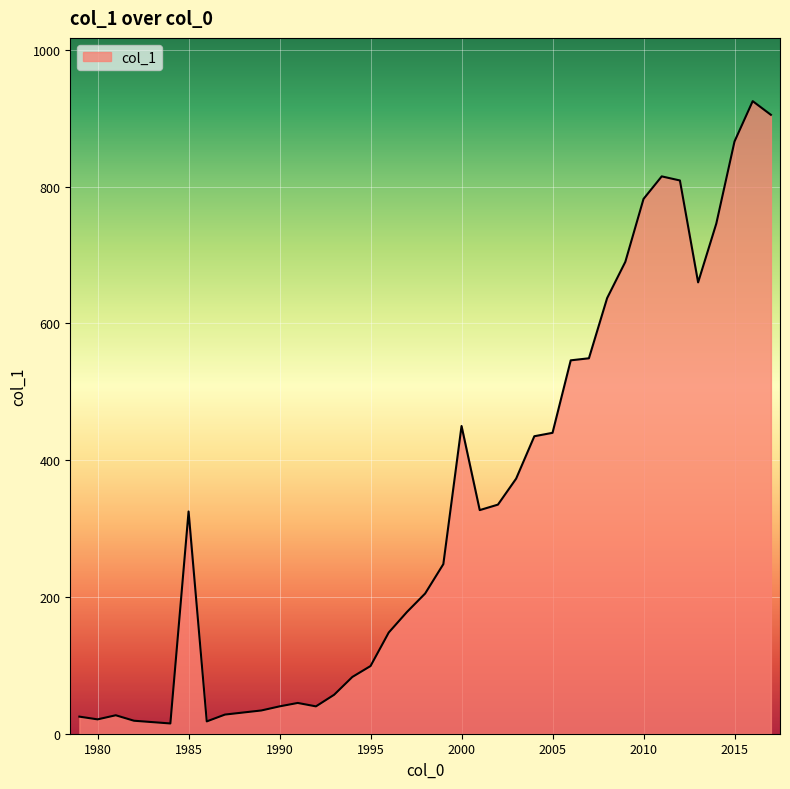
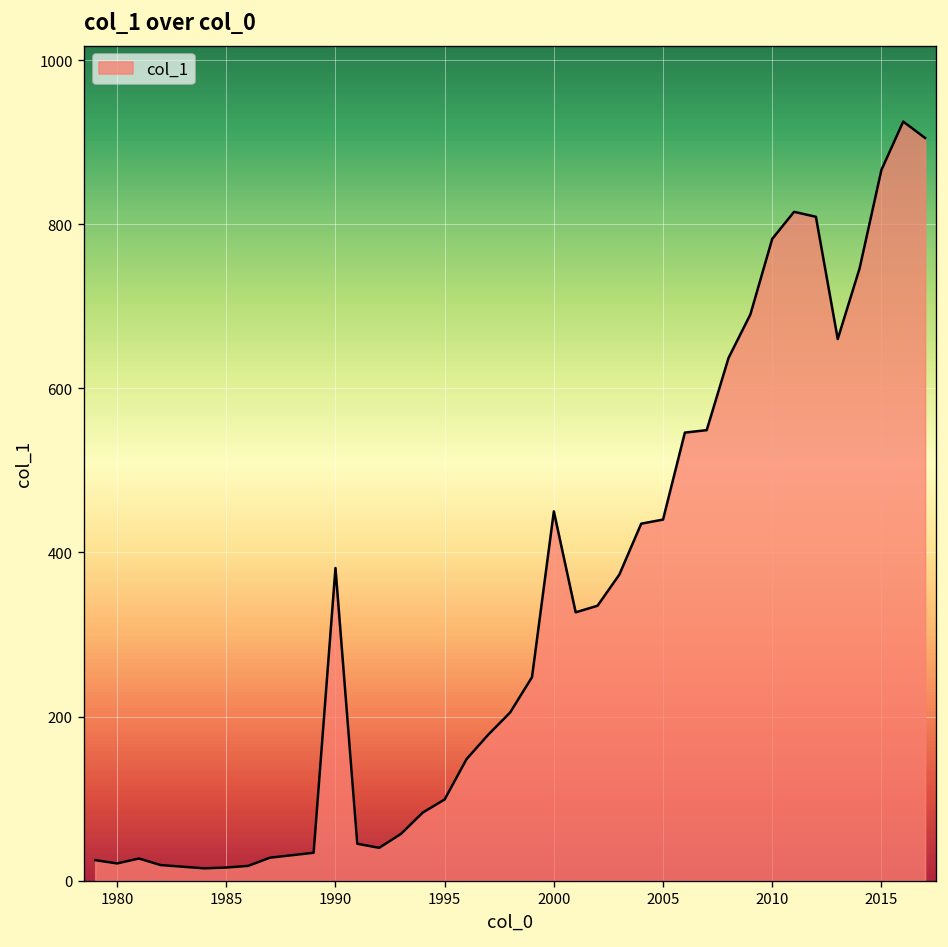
1985: 330 -> 20
1990: 40 -> 380
